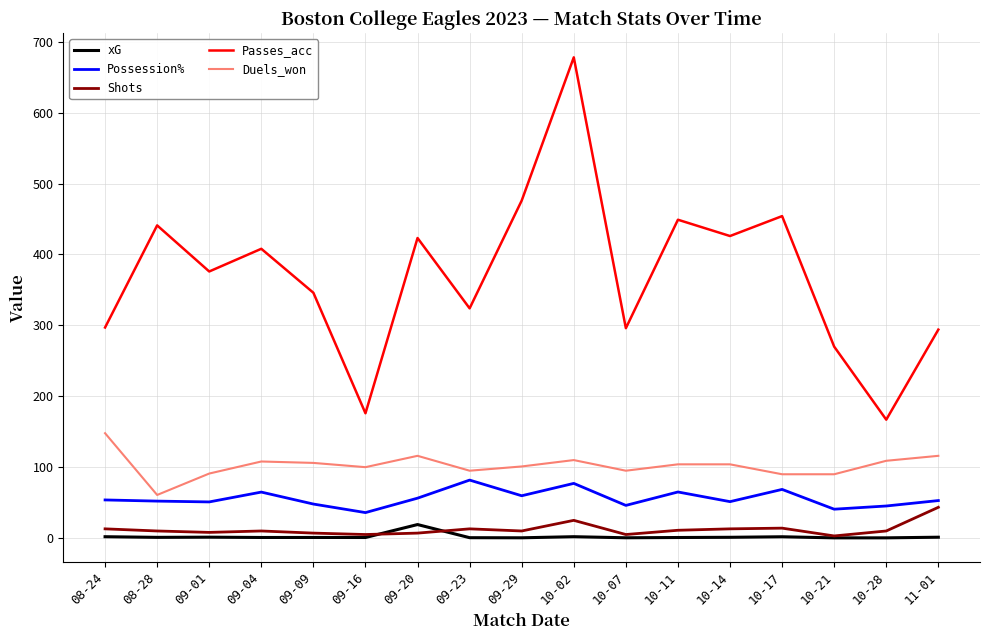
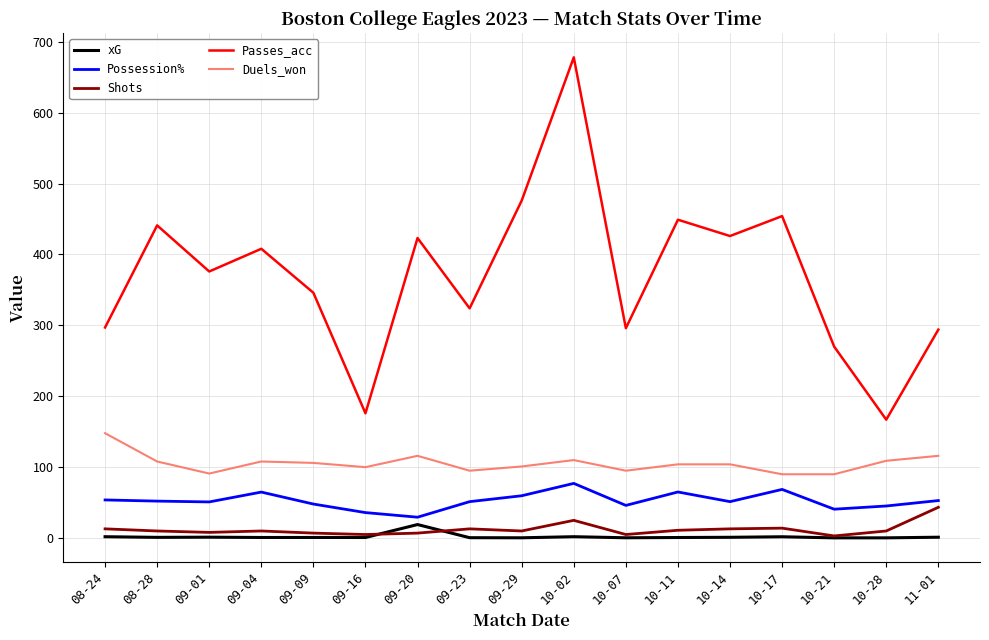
Duels_won, 08-28: 60 -> 110
Possession%, 09-20: 60 -> 30
Possession%, 09-23: 80 -> 50
